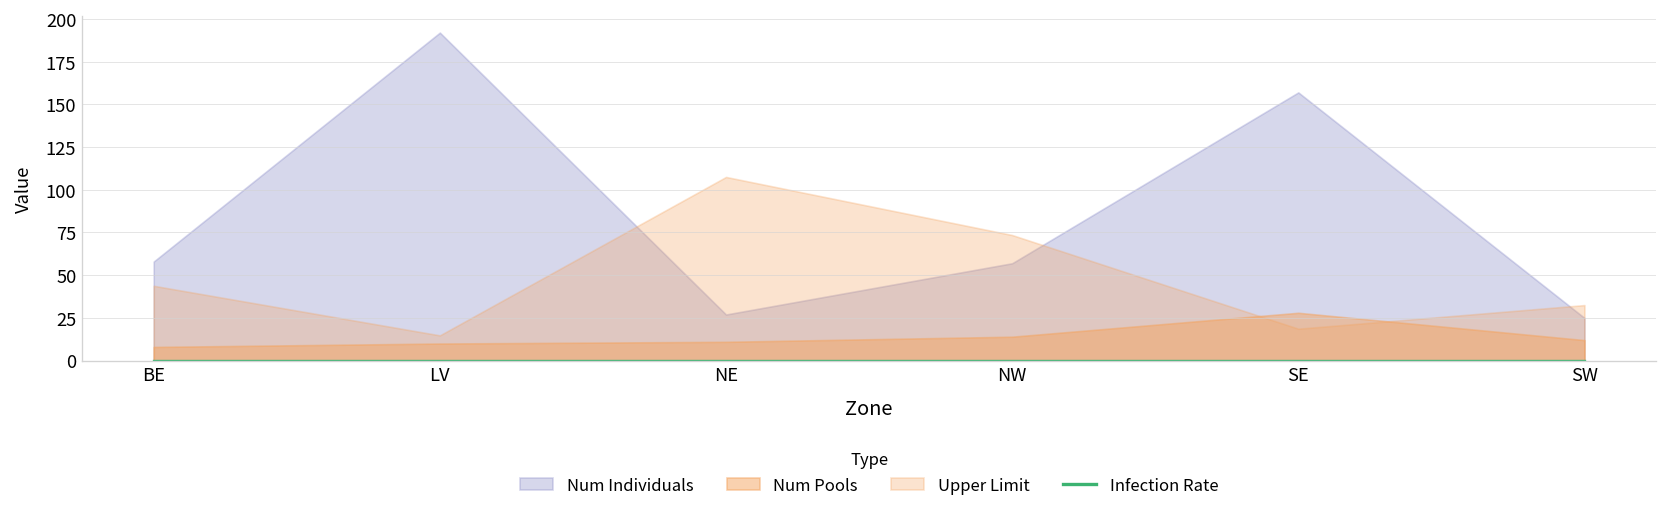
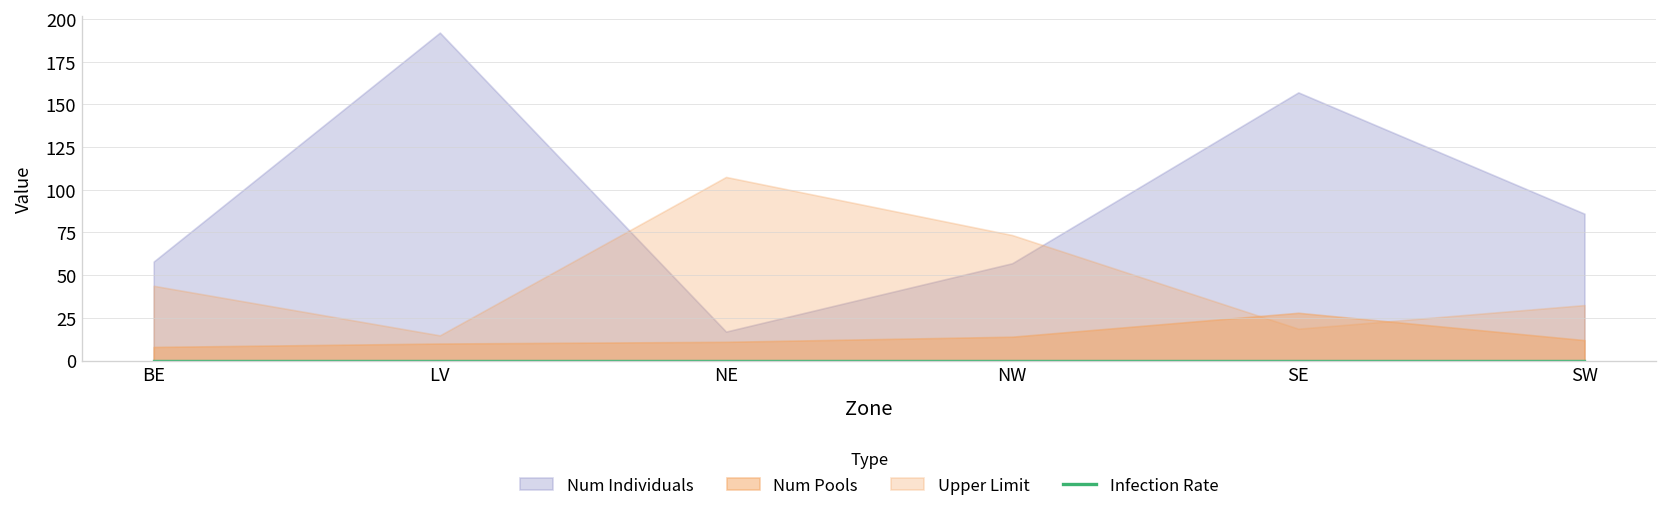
Num Individuals, NE: 27 -> 17
Num Individuals, SW: 25 -> 86
